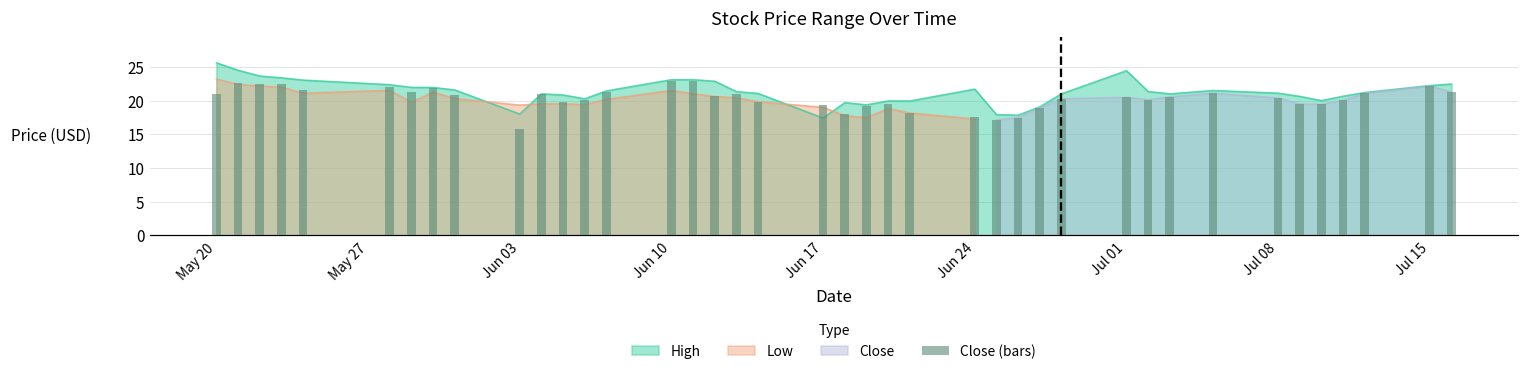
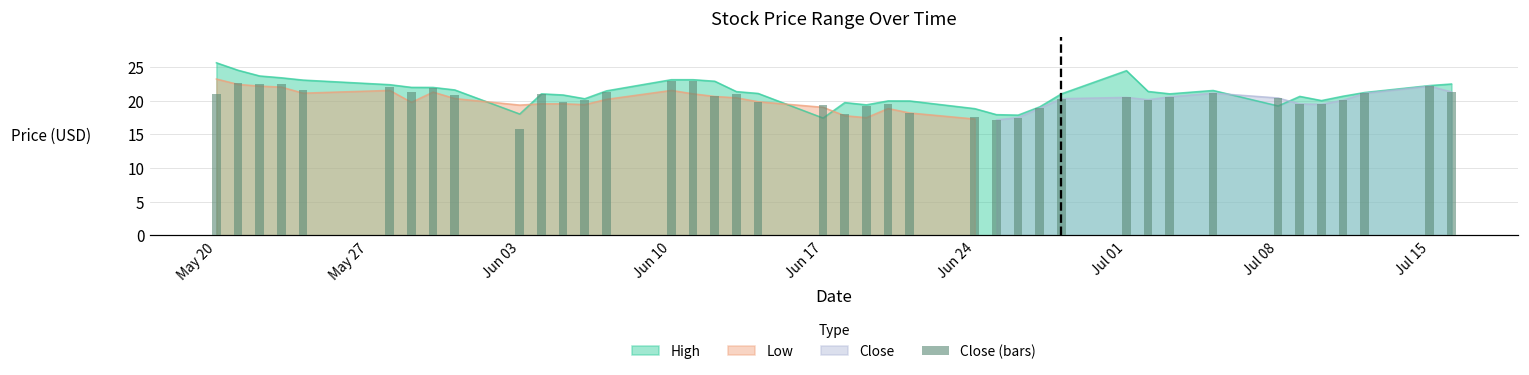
High, Jun 24: 22 -> 19
High, Jul 08: 21 -> 19
